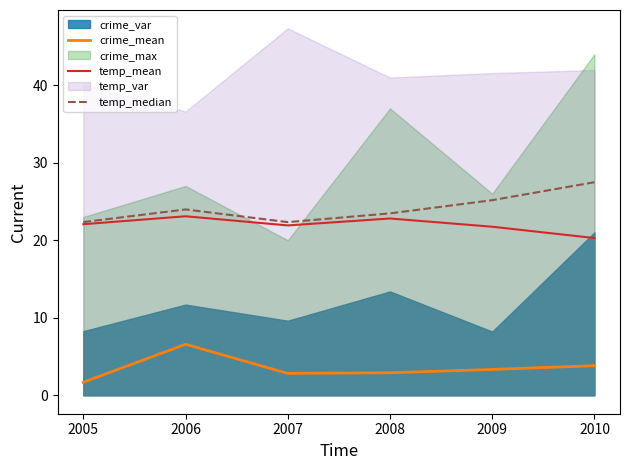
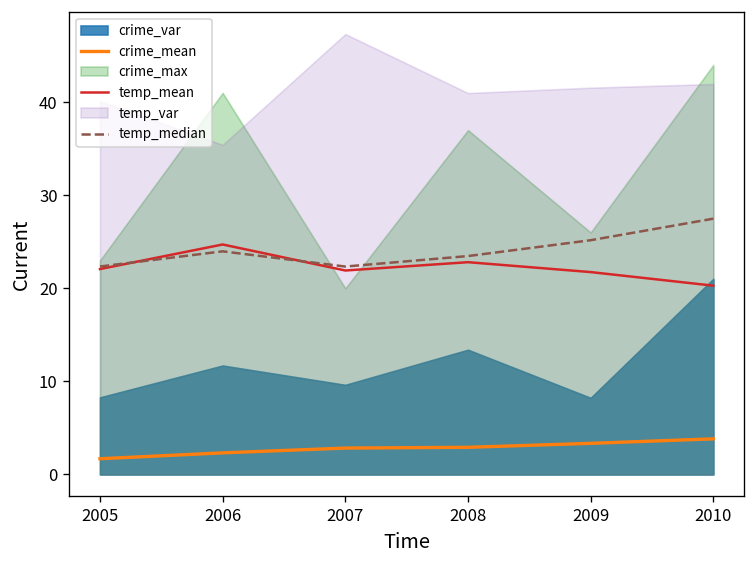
crime_mean, 2006: 7 -> 2
temp_mean, 2006: 23 -> 25
crime_max, 2006: 27 -> 41
temp_var, 2006: 37 -> 35
